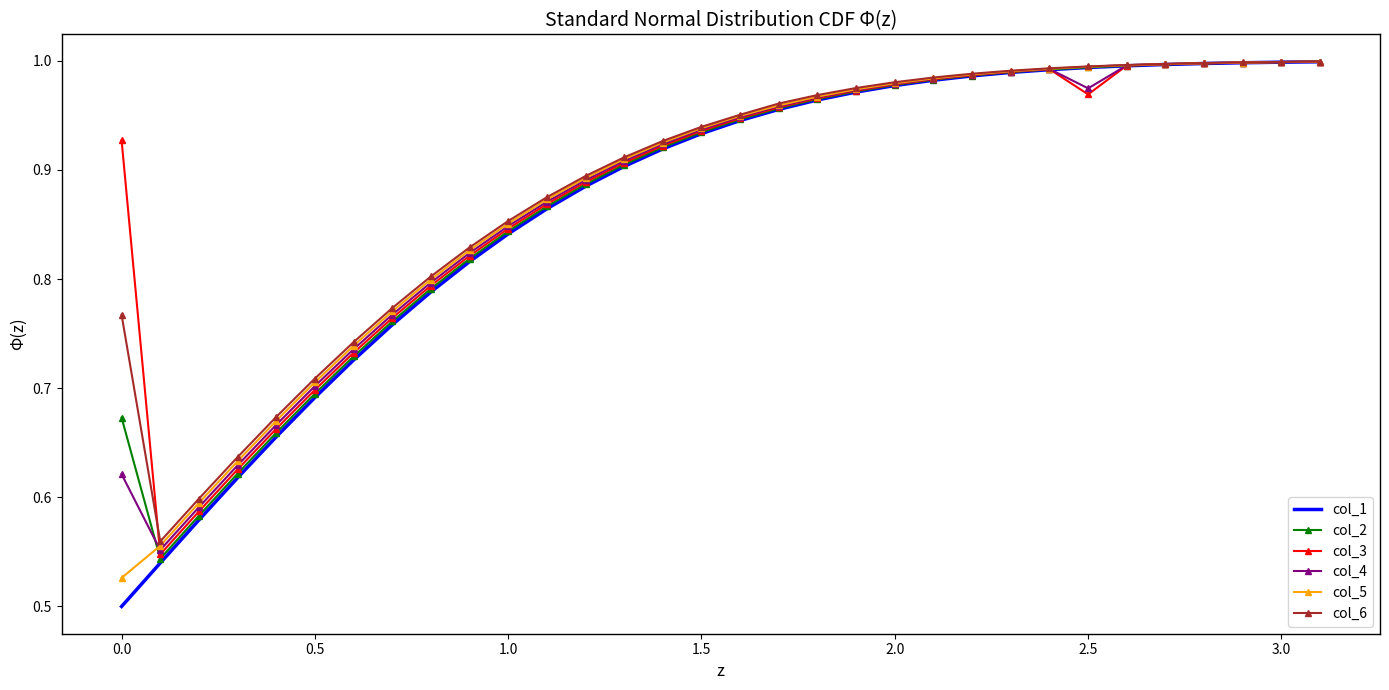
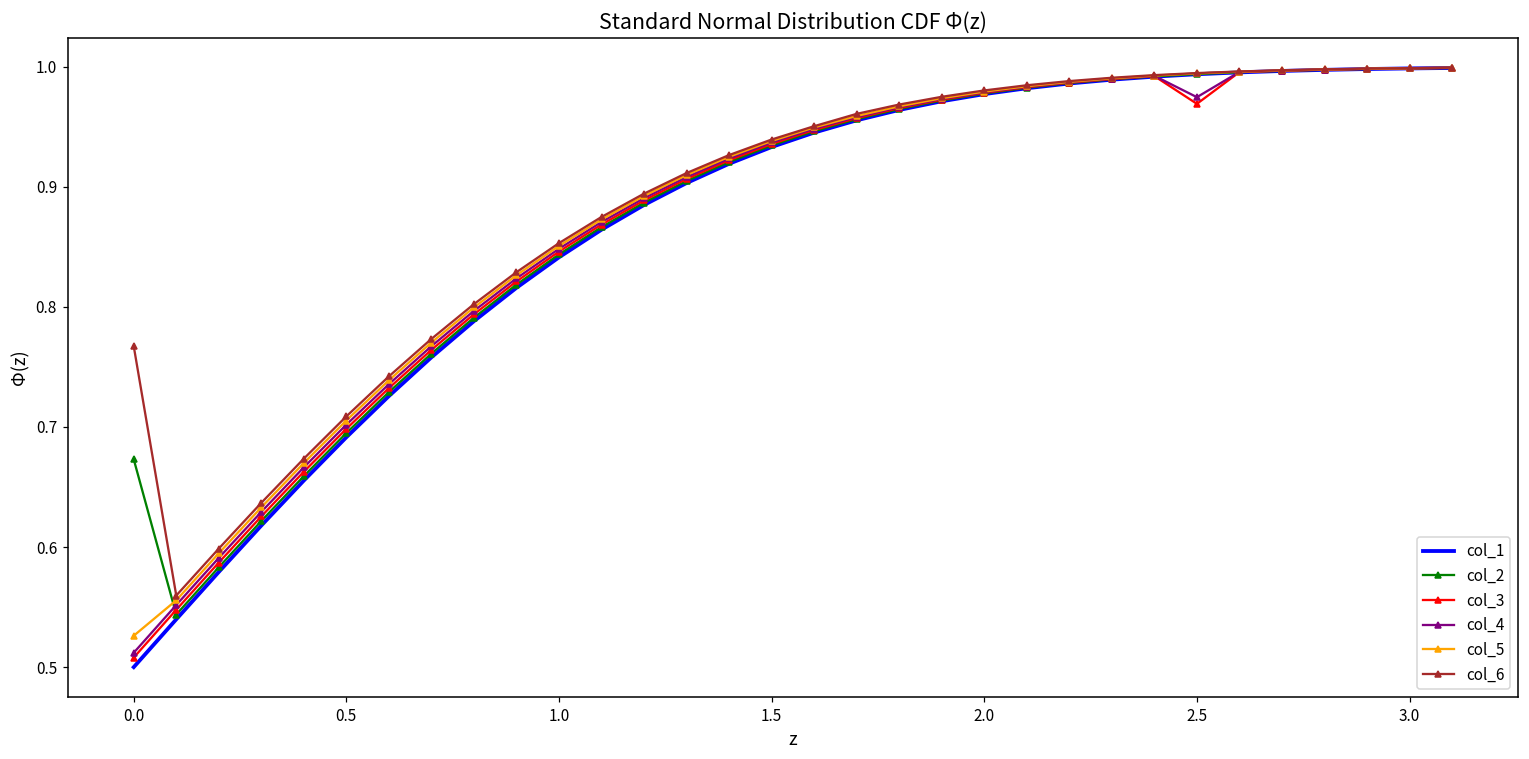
col_3, 0.0: 0.927 -> 0.508
col_4, 0.0: 0.621 -> 0.512
